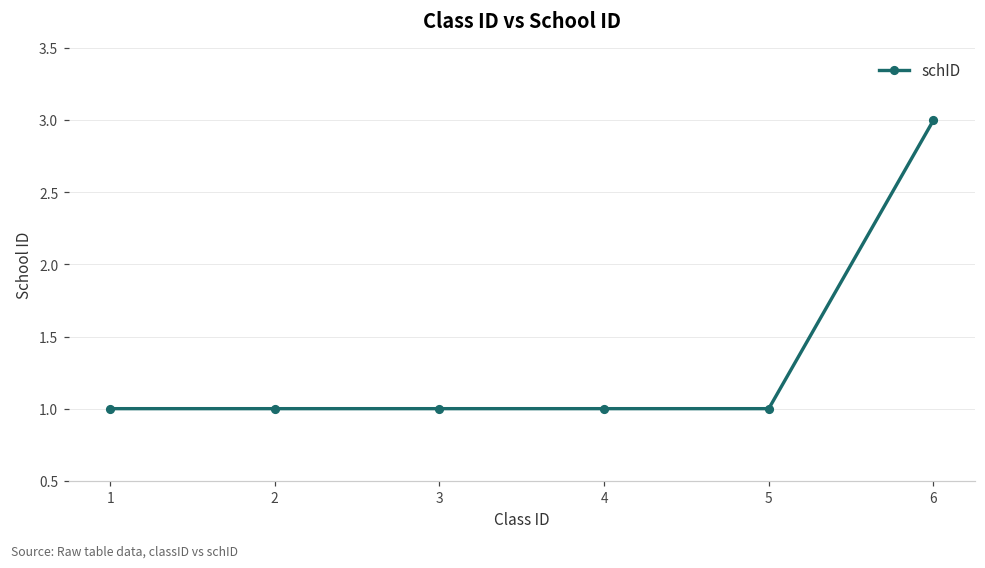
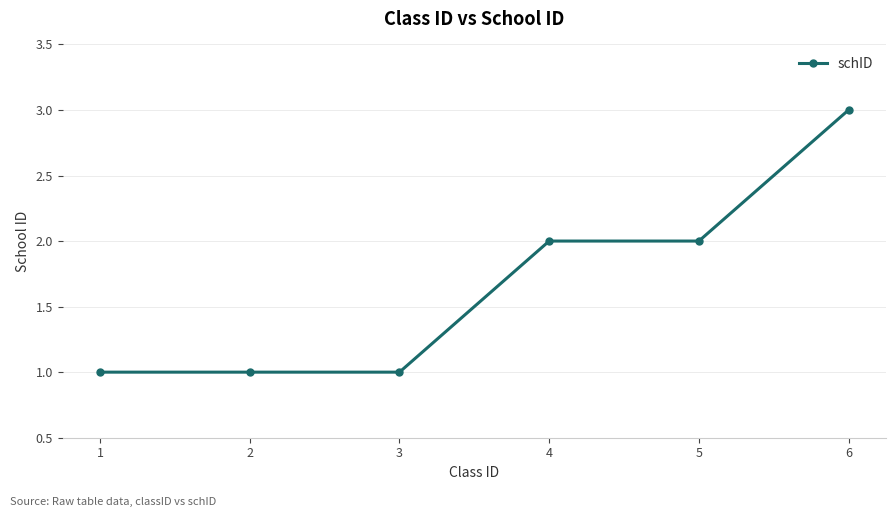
4: 1 -> 2
5: 1 -> 2
